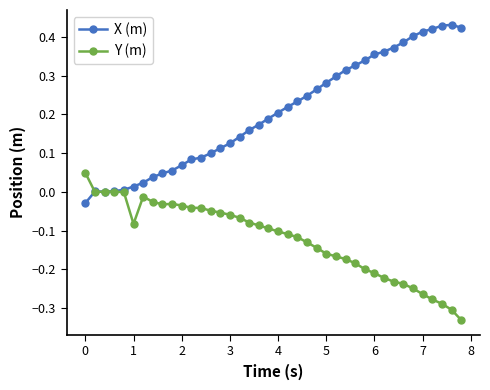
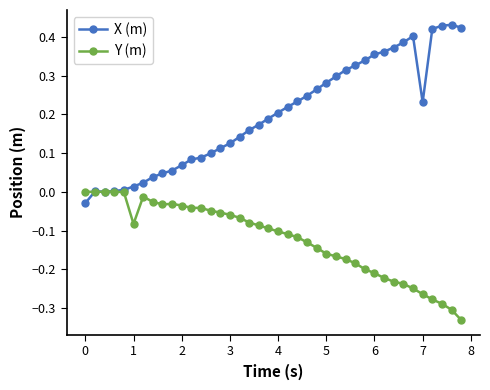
Y (m), 0: 0.05 -> 0.00
X (m), 7: 0.41 -> 0.23
